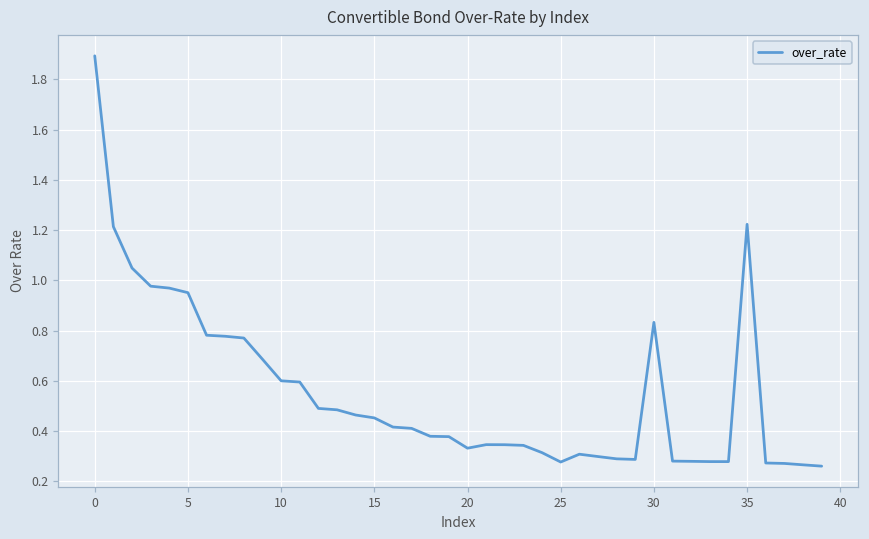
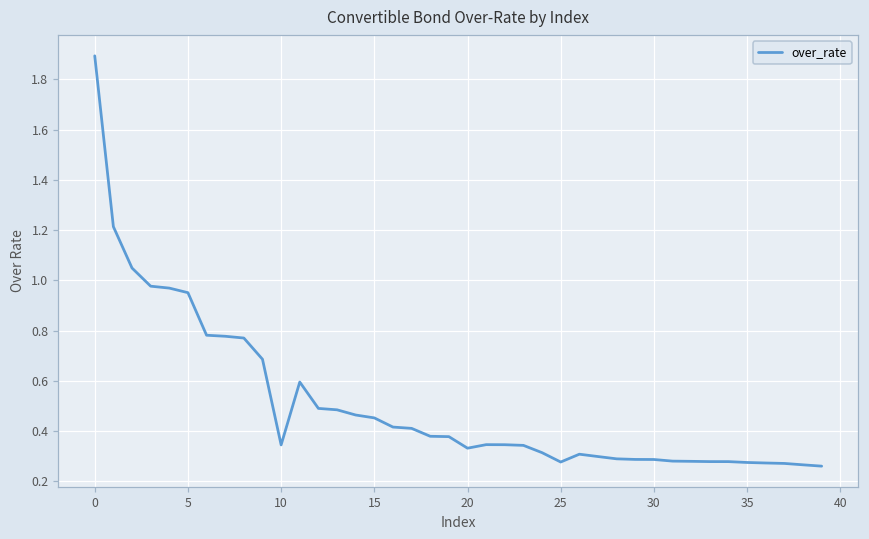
10: 0.60 -> 0.34
30: 0.83 -> 0.29
35: 1.22 -> 0.27
